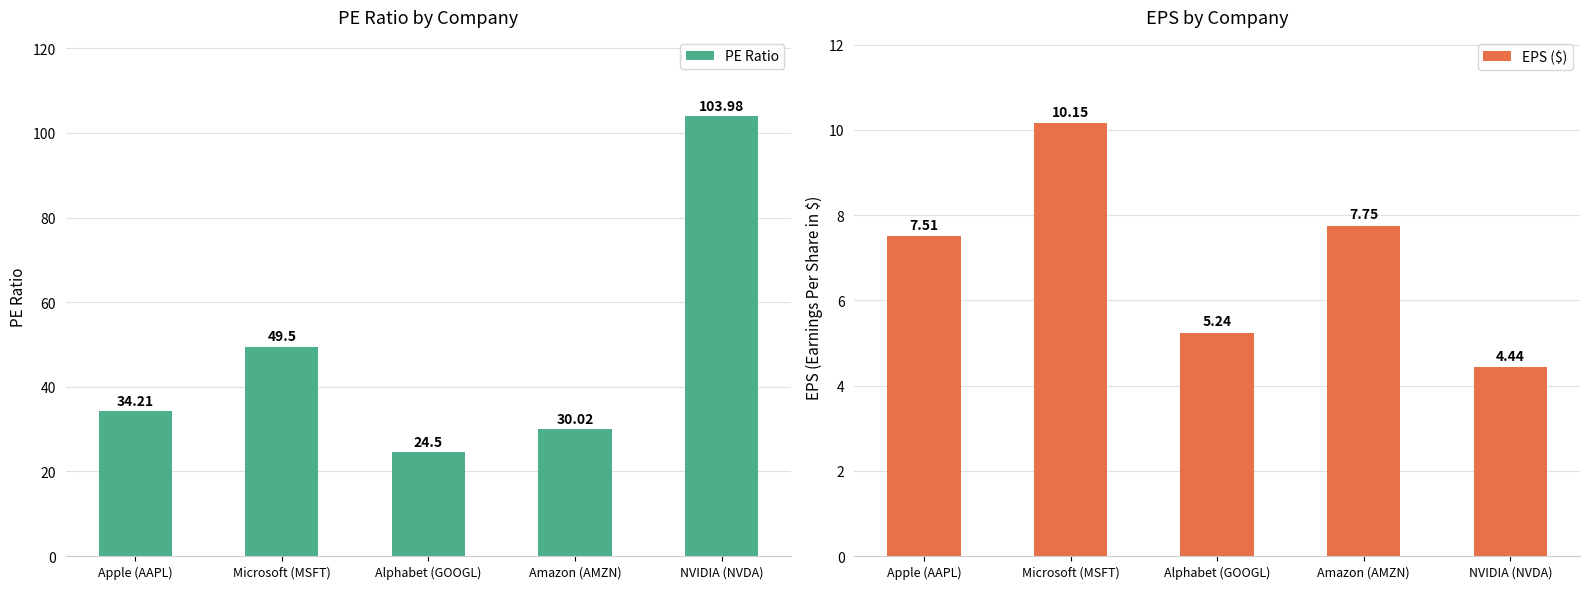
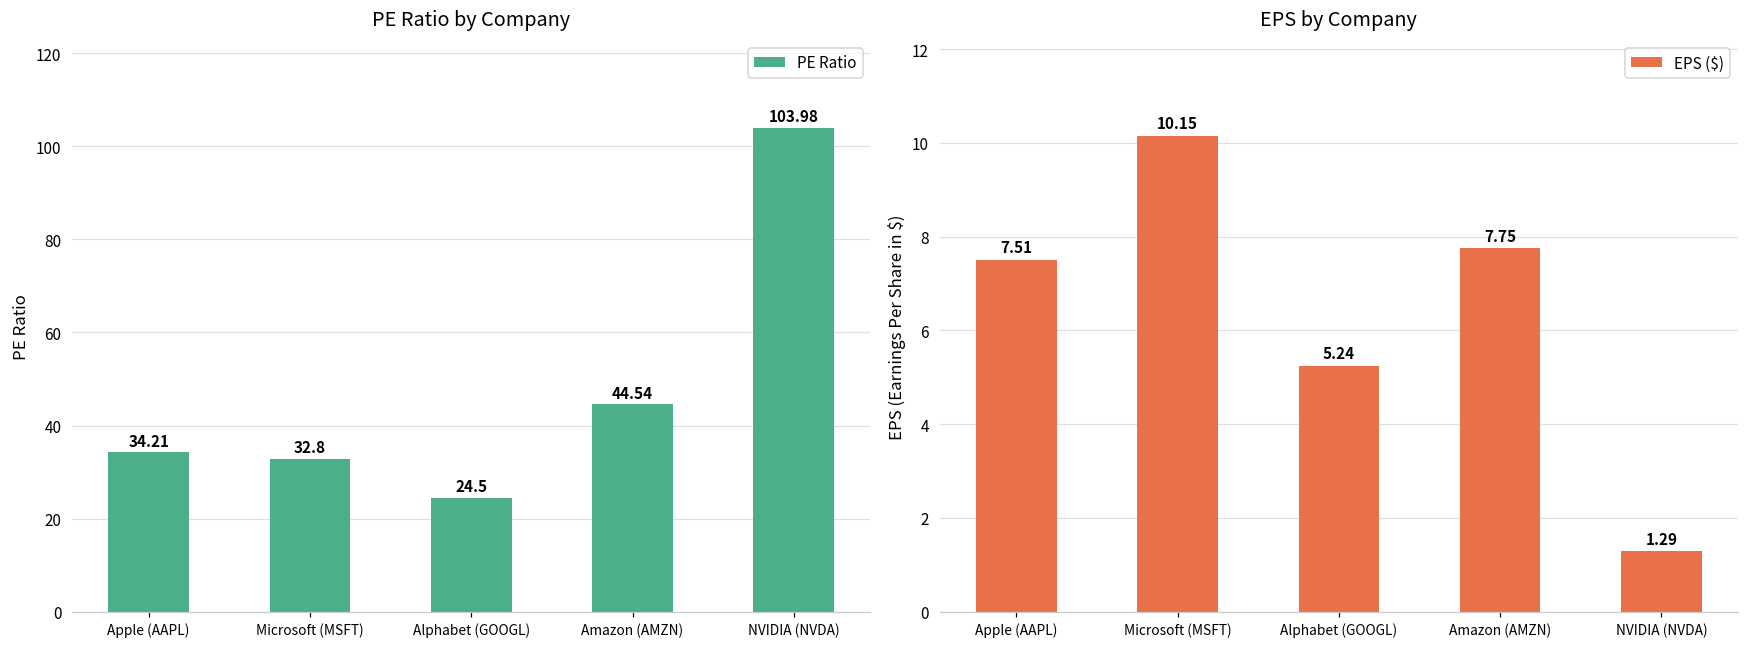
PE Ratio by Company, Microsoft (MSFT): 49.5 -> 32.8
PE Ratio by Company, Amazon (AMZN): 30.02 -> 44.54
EPS by Company, NVIDIA (NVDA): 4.44 -> 1.29
